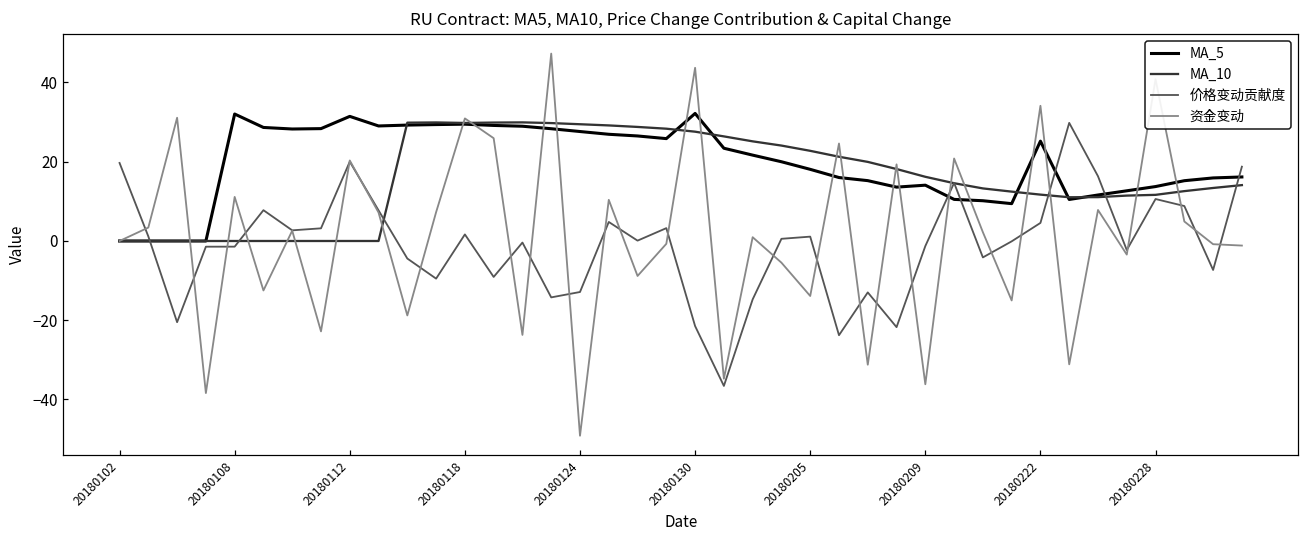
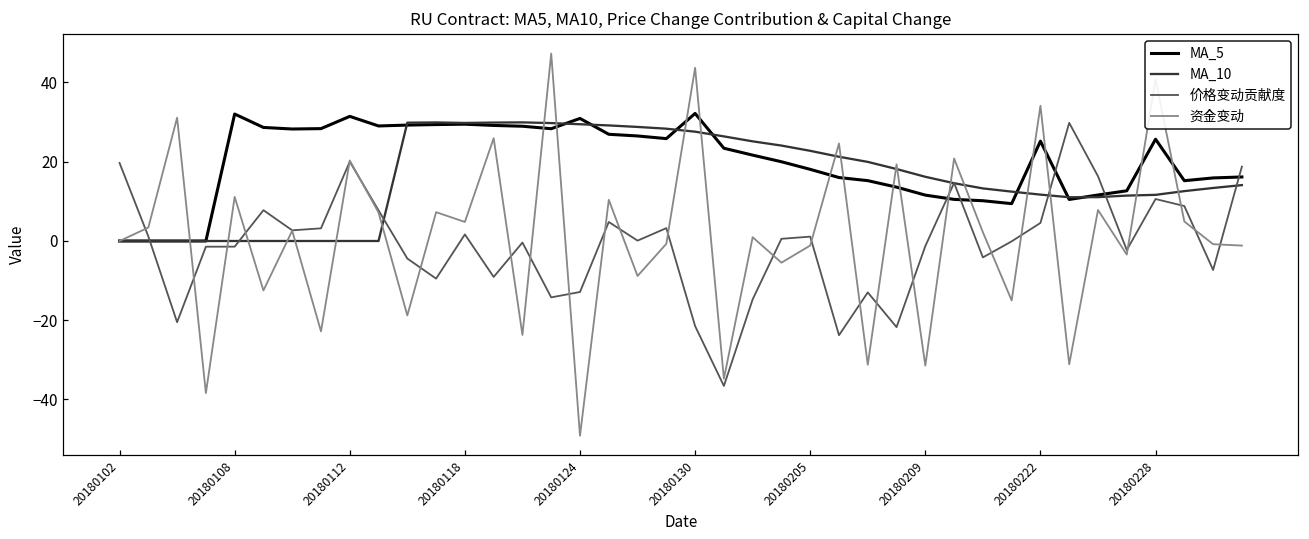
资金变动, 20180118: 31 -> 5
MA_5, 20180124: 28 -> 31
资金变动, 20180205: -14 -> -1
MA_5, 20180209: 14 -> 12
资金变动, 20180209: -36 -> -31
MA_5, 20180228: 14 -> 26
